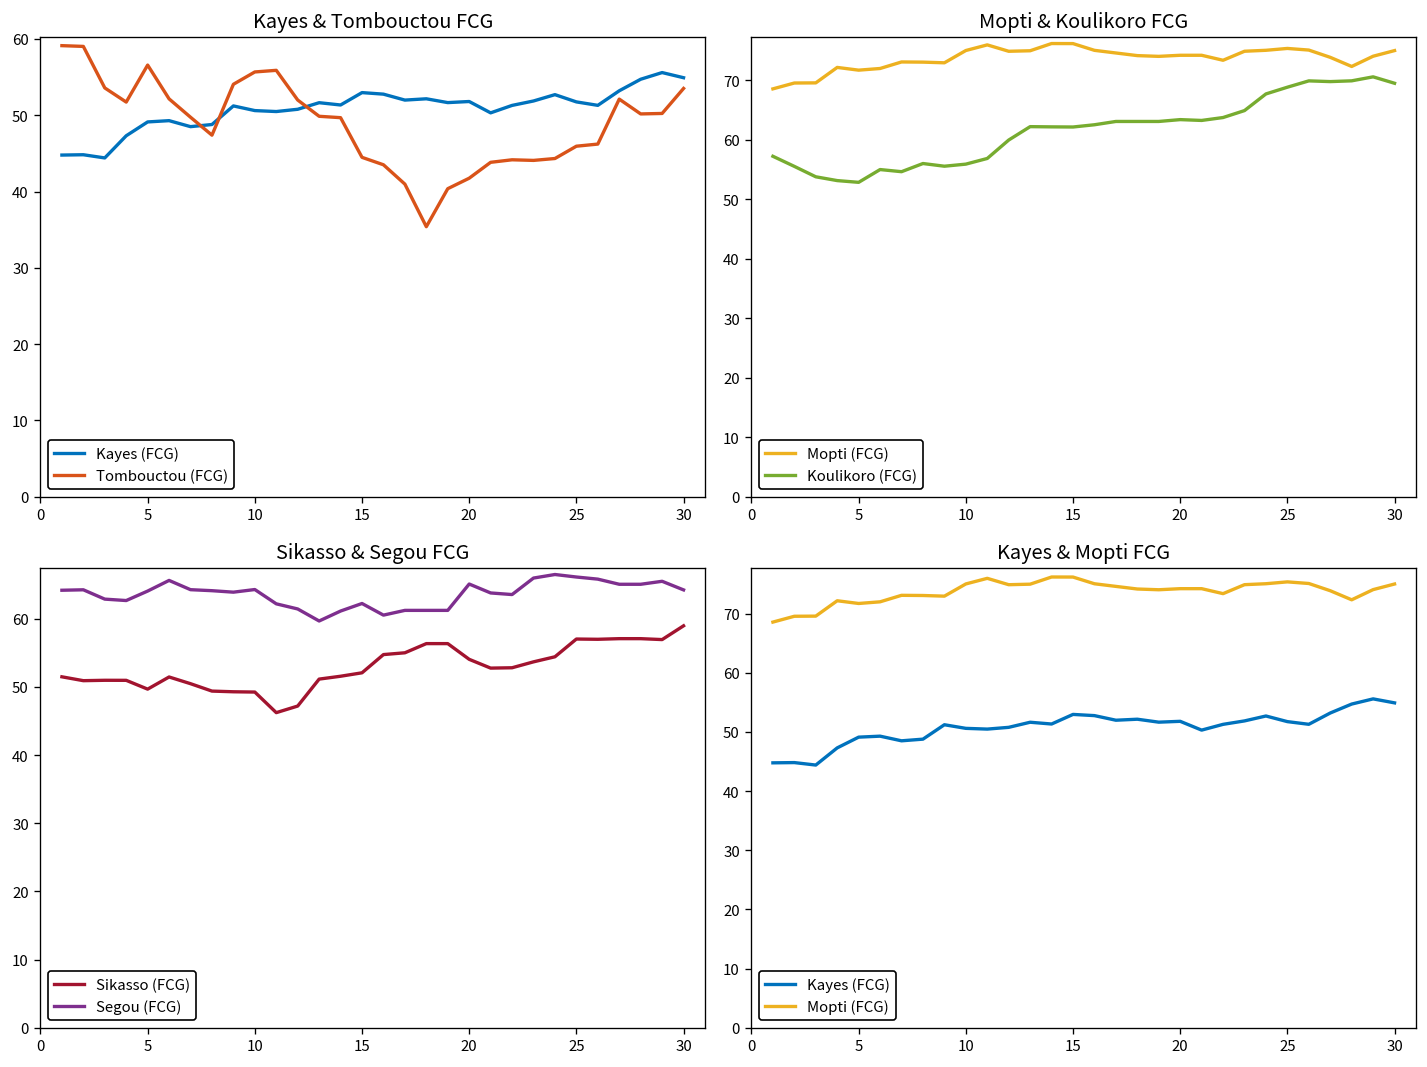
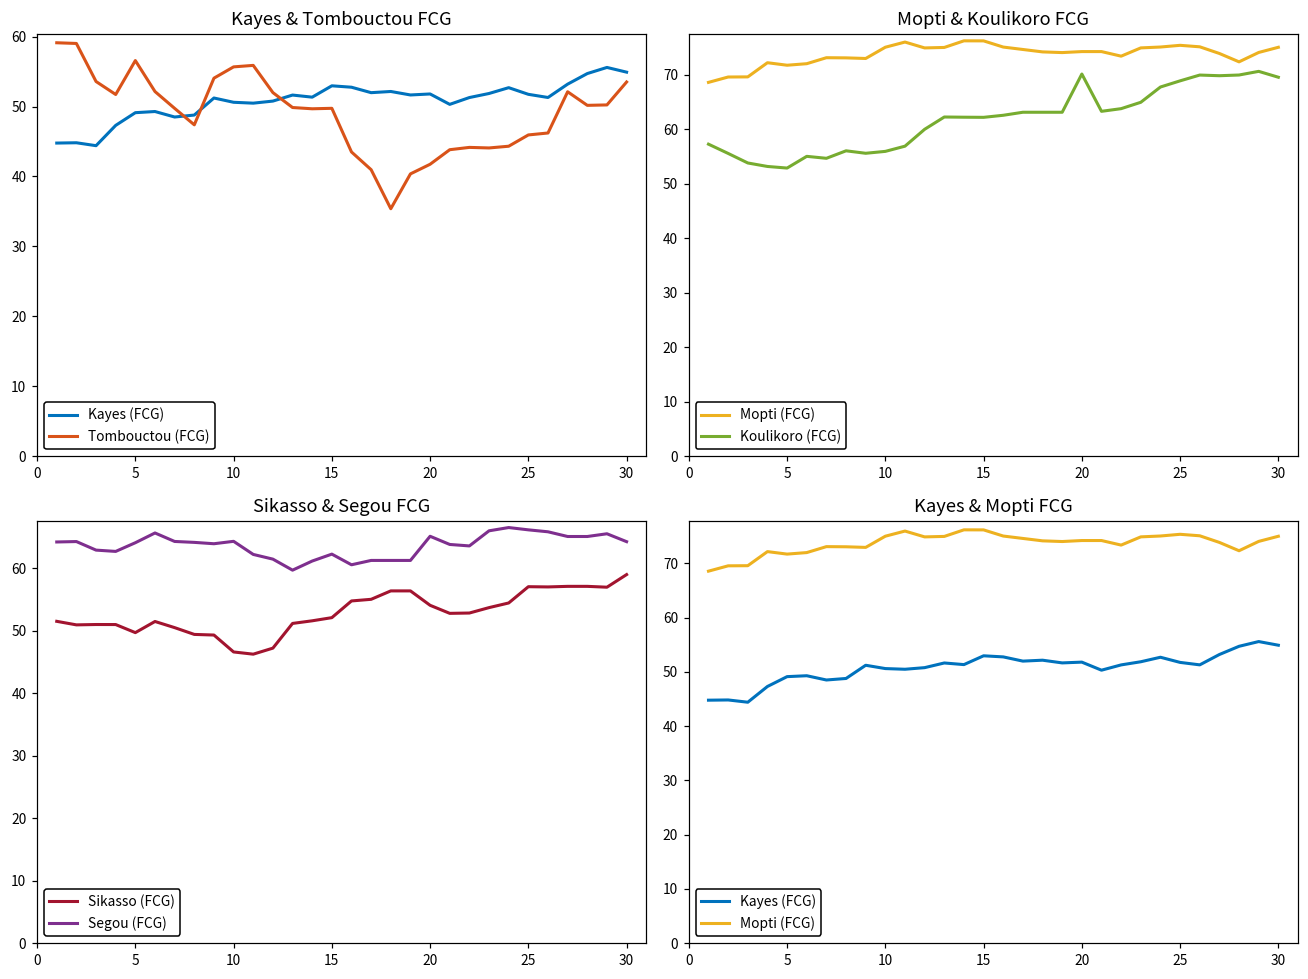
Kayes & Tombouctou FCG, Tombouctou (FCG), 15: 44 -> 50
Mopti & Koulikoro FCG, Koulikoro (FCG), 20: 63 -> 70
Sikasso & Segou FCG, Sikasso (FCG), 10: 49 -> 47
